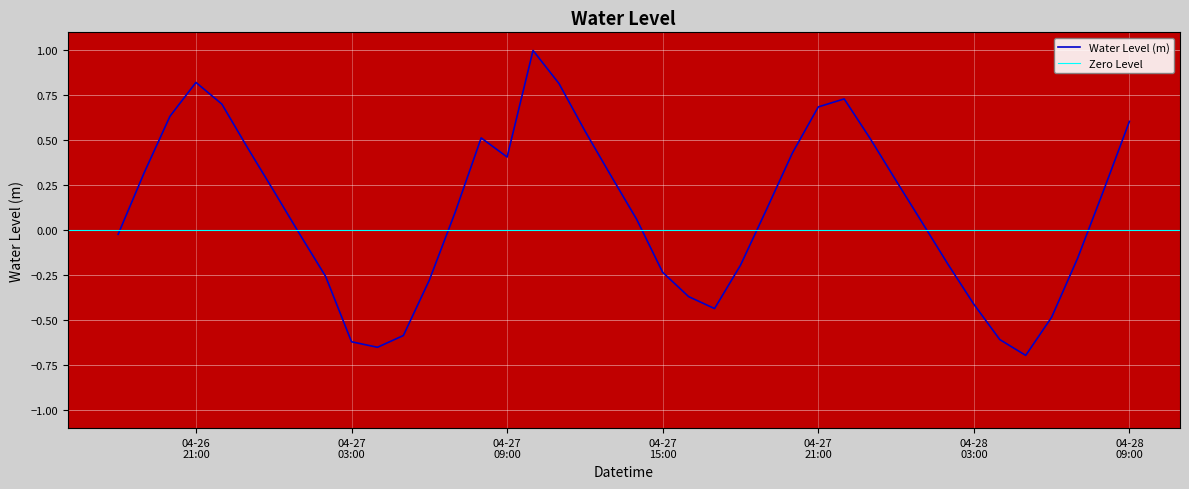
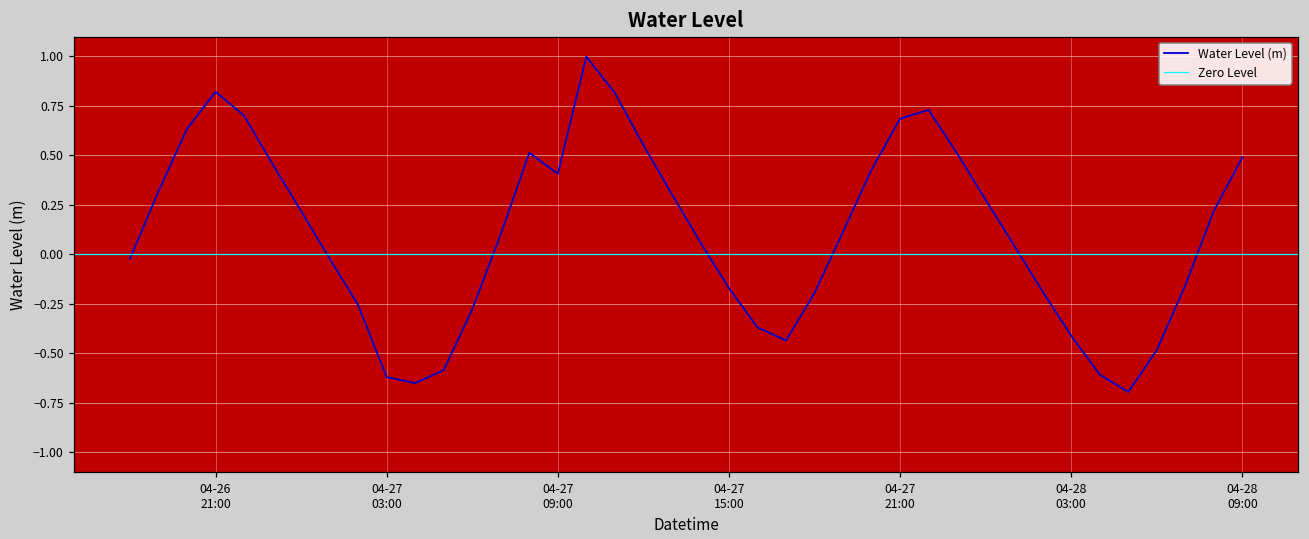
04-27 15:00: -0.23 -> -0.17
04-28 09:00: 0.61 -> 0.49
